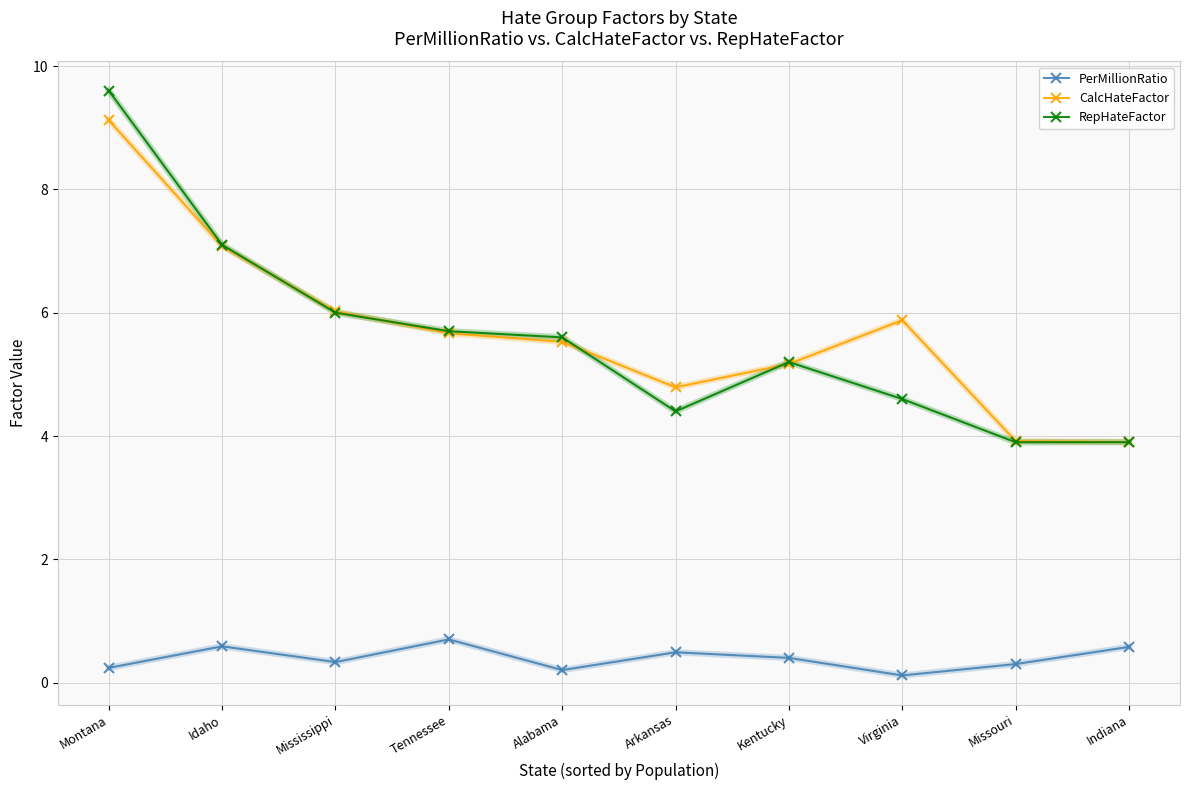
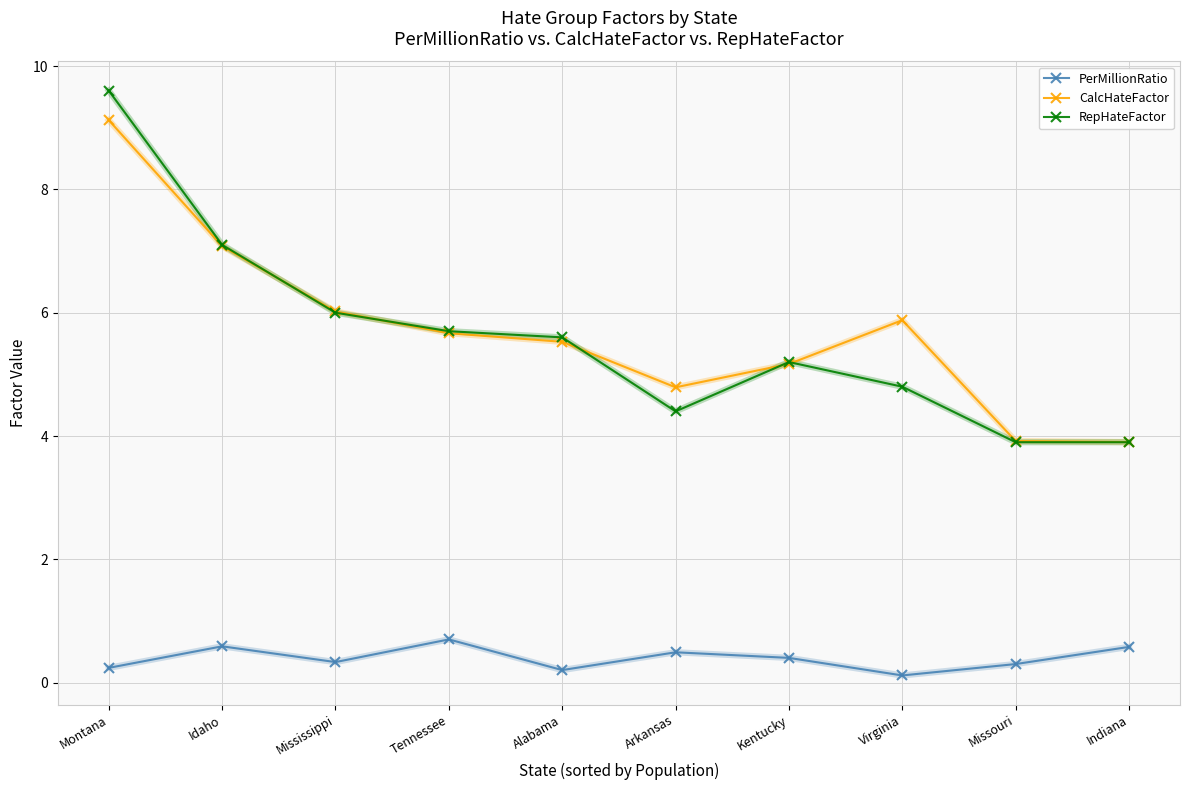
RepHateFactor, Virginia: 4.6 -> 4.8
